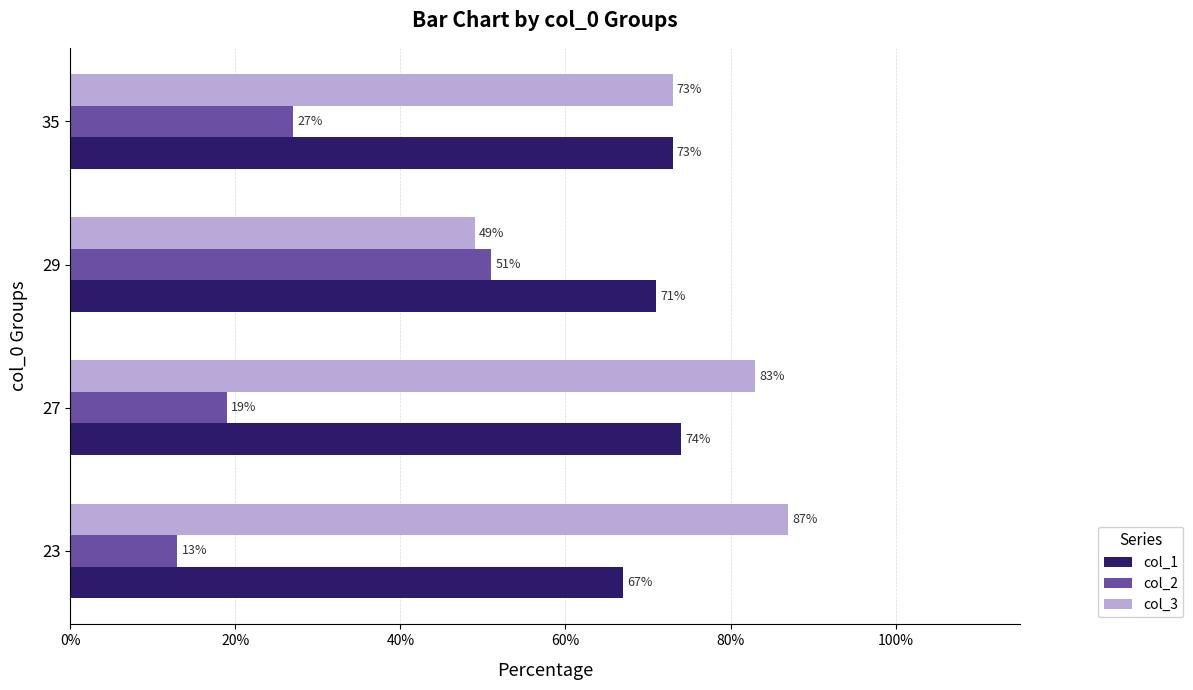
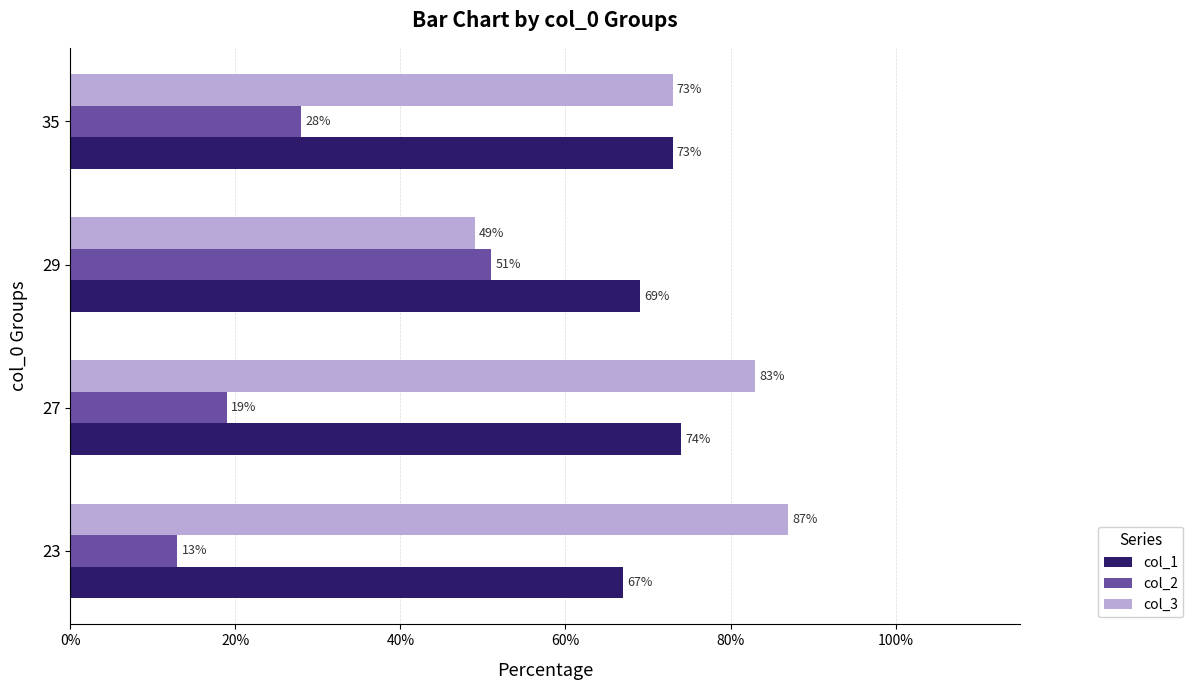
col_2, 35: 27% -> 28%
col_1, 29: 71% -> 69%
